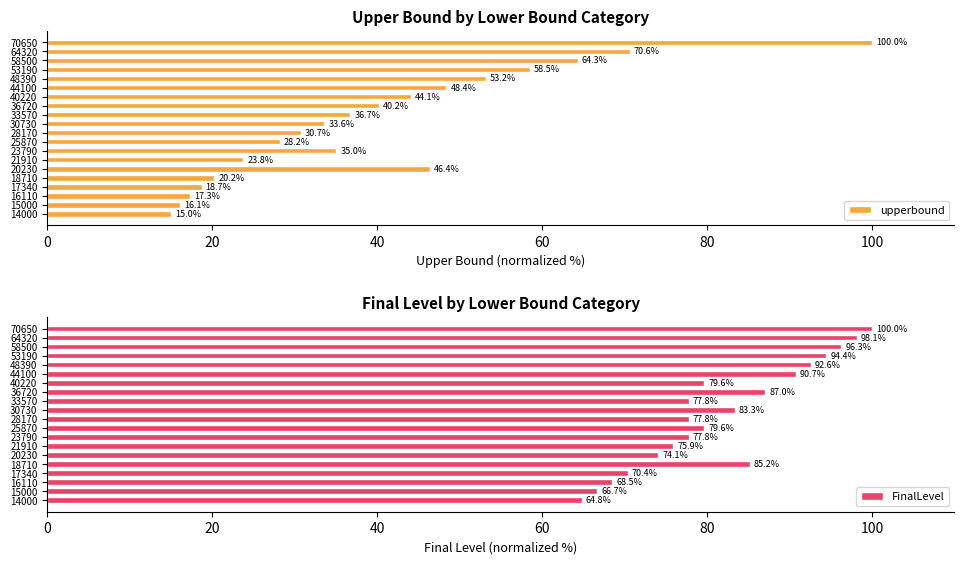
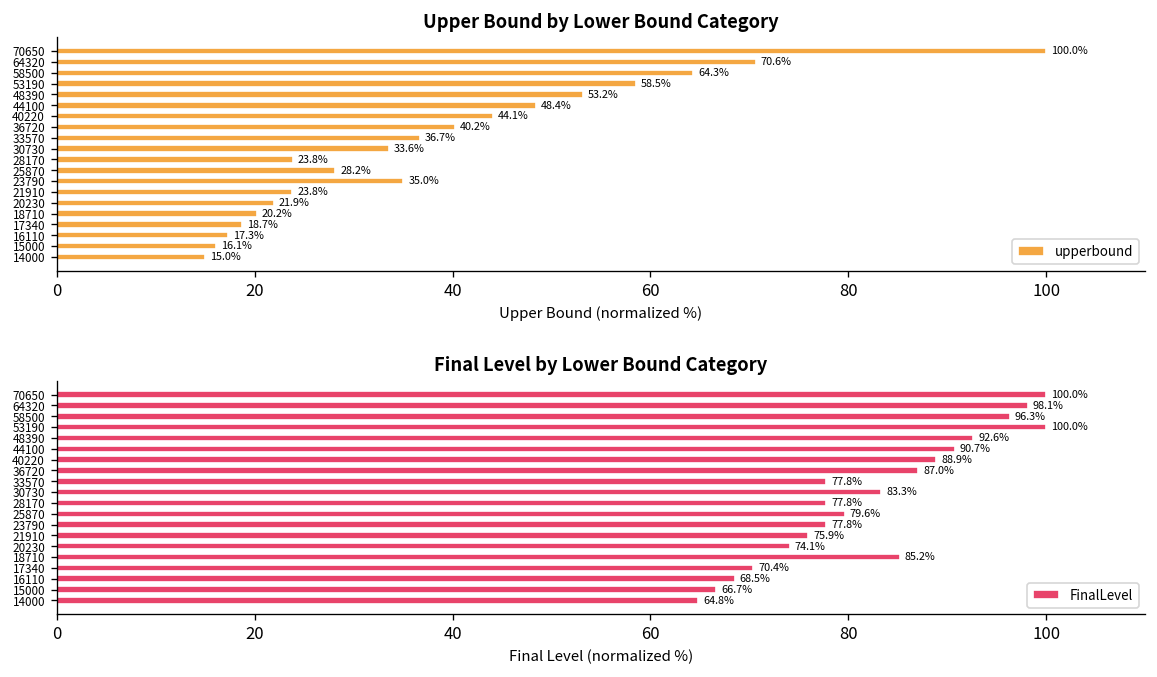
Upper Bound by Lower Bound Category, 28170: 30.7% -> 23.8%
Upper Bound by Lower Bound Category, 20230: 46.4% -> 21.9%
Final Level by Lower Bound Category, 53190: 94.4% -> 100.0%
Final Level by Lower Bound Category, 40220: 79.6% -> 88.9%
